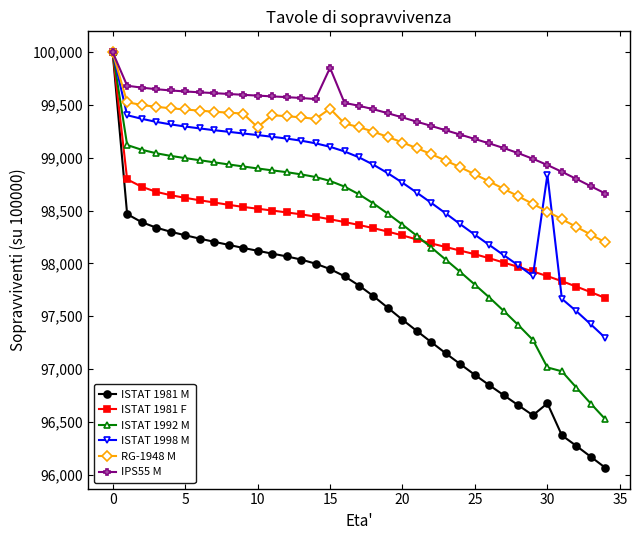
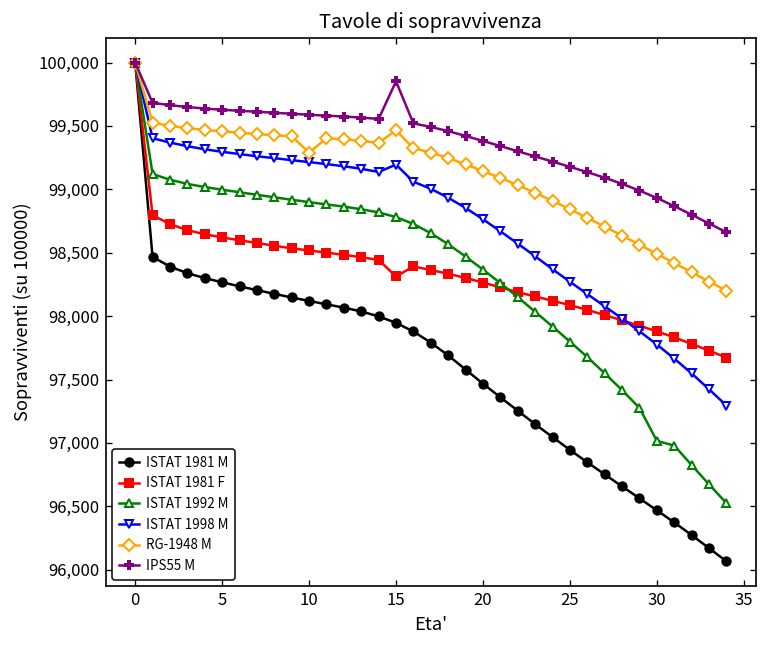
ISTAT 1981 F, 15: 98,420 -> 98,310
ISTAT 1998 M, 15: 99,100 -> 99,200
ISTAT 1981 M, 30: 96,680 -> 96,470
ISTAT 1998 M, 30: 98,840 -> 97,780
